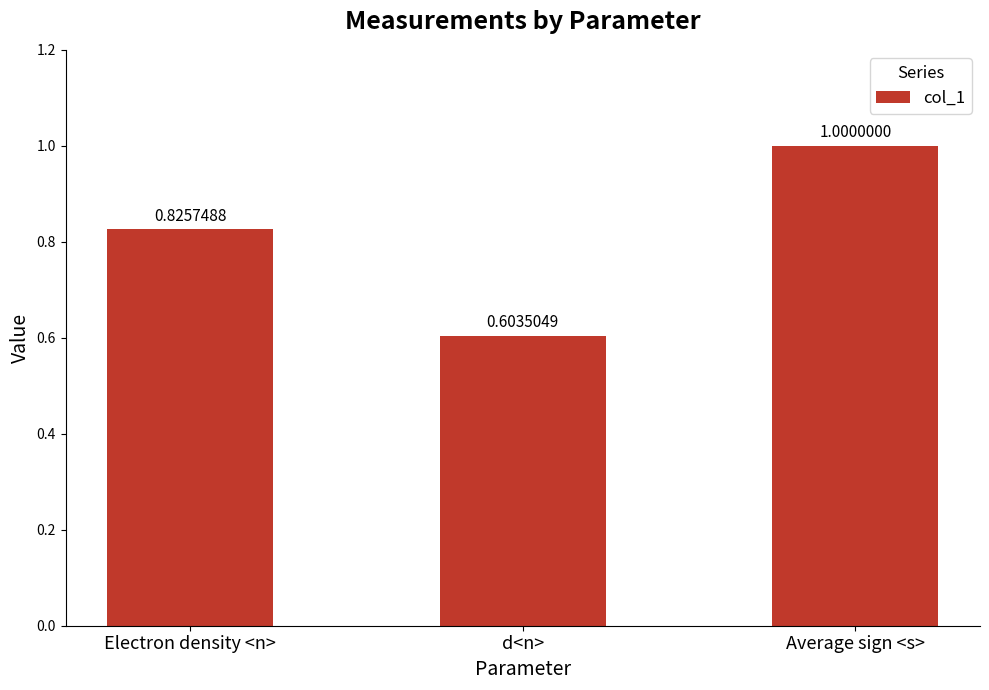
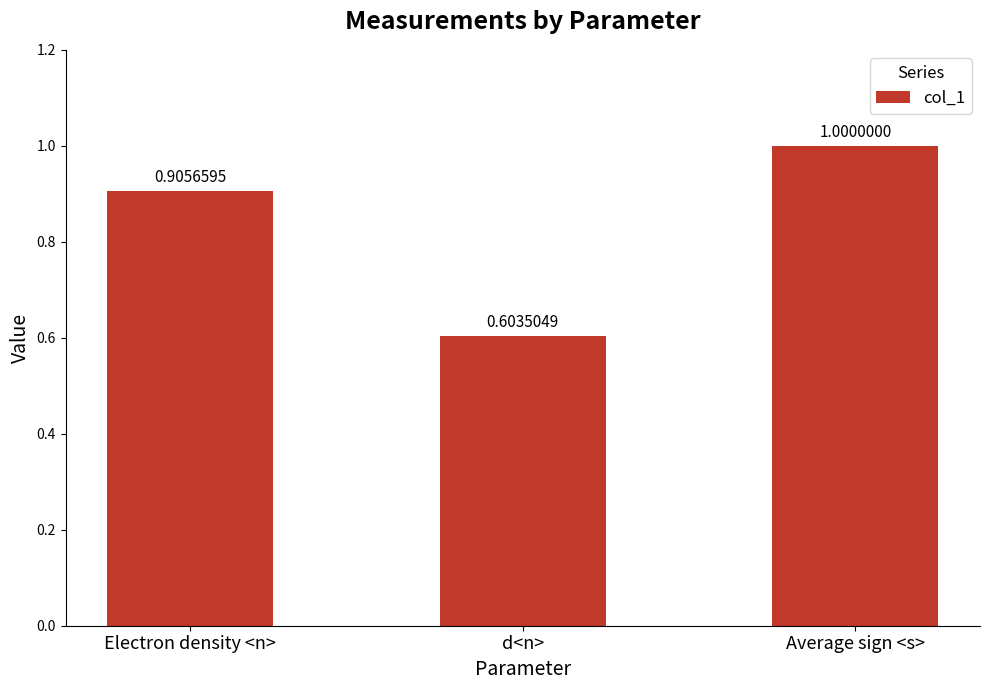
Electron density <n>: 0.8257488 -> 0.9056595
